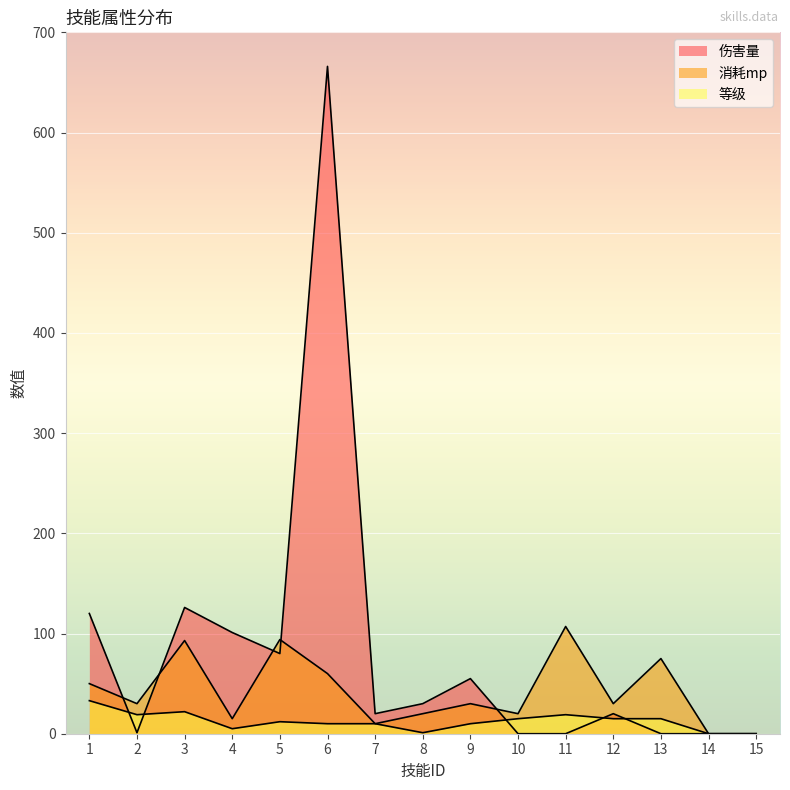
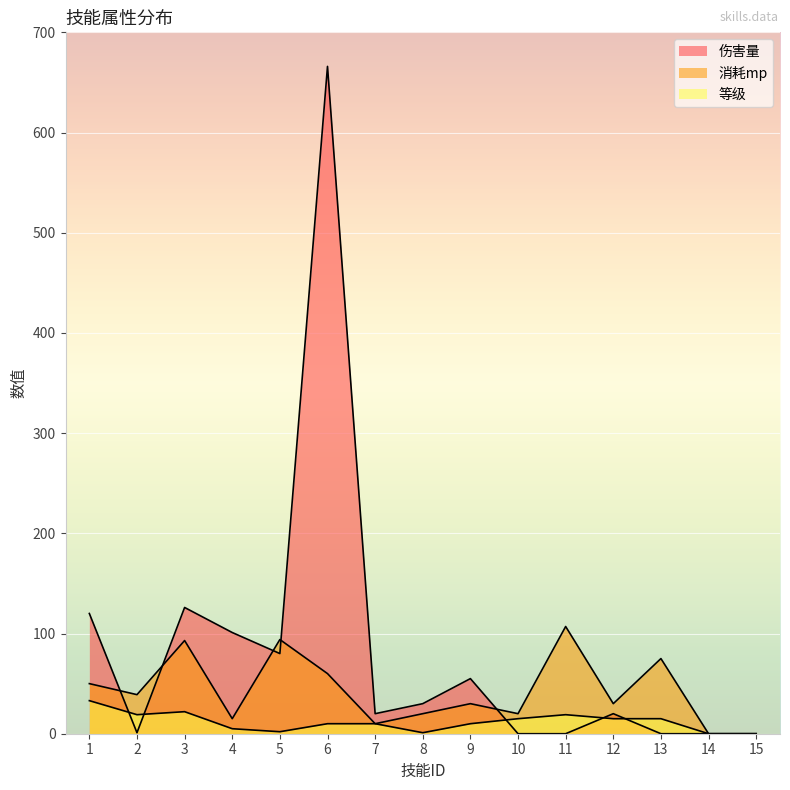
消耗mp, 2: 30 -> 39
等级, 5: 12 -> 2
